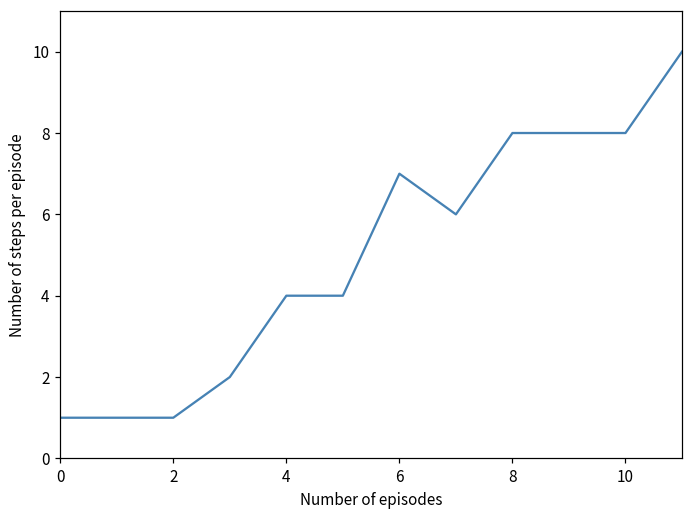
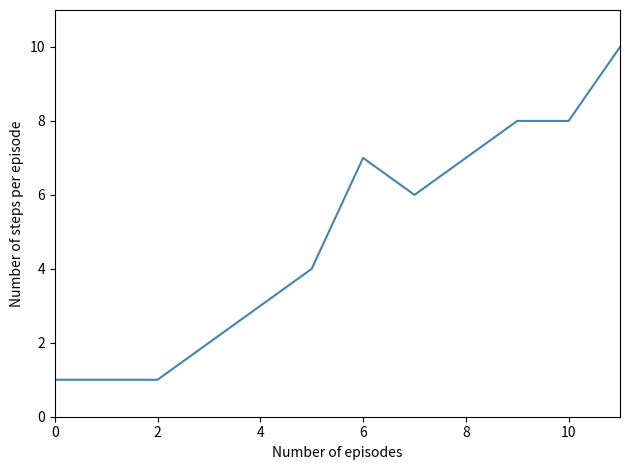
4: 4 -> 3
8: 8 -> 7
